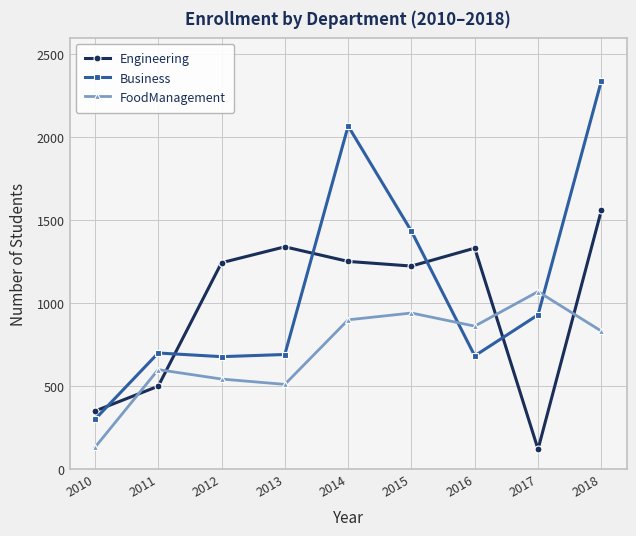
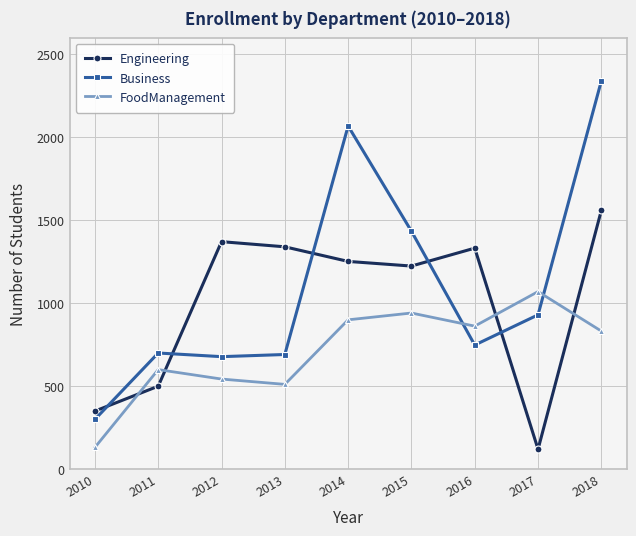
Engineering, 2012: 1240 -> 1370
Business, 2016: 680 -> 750
